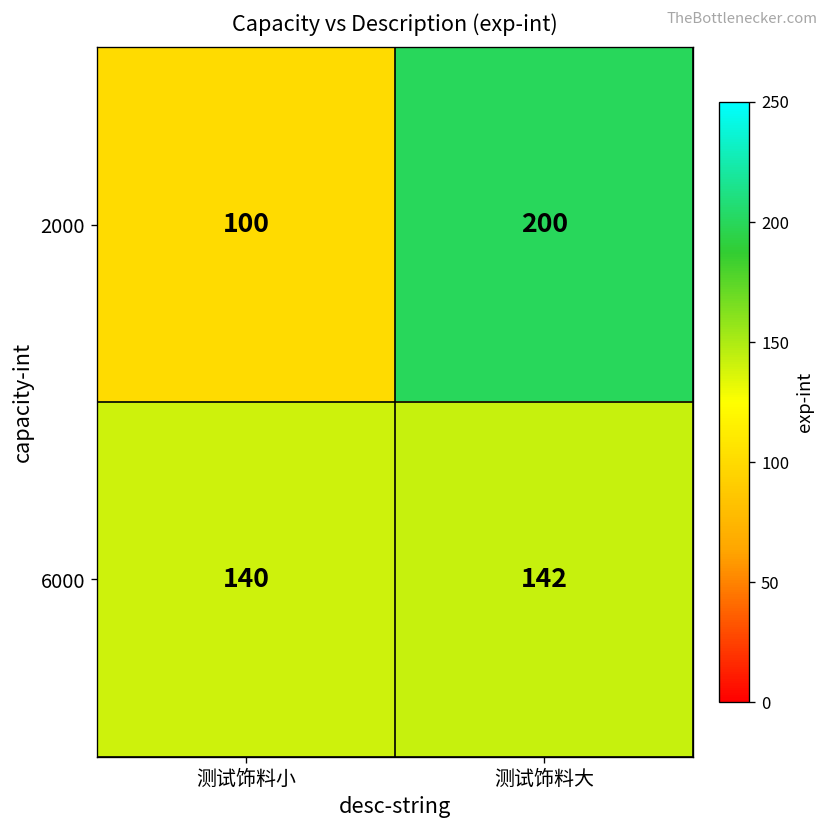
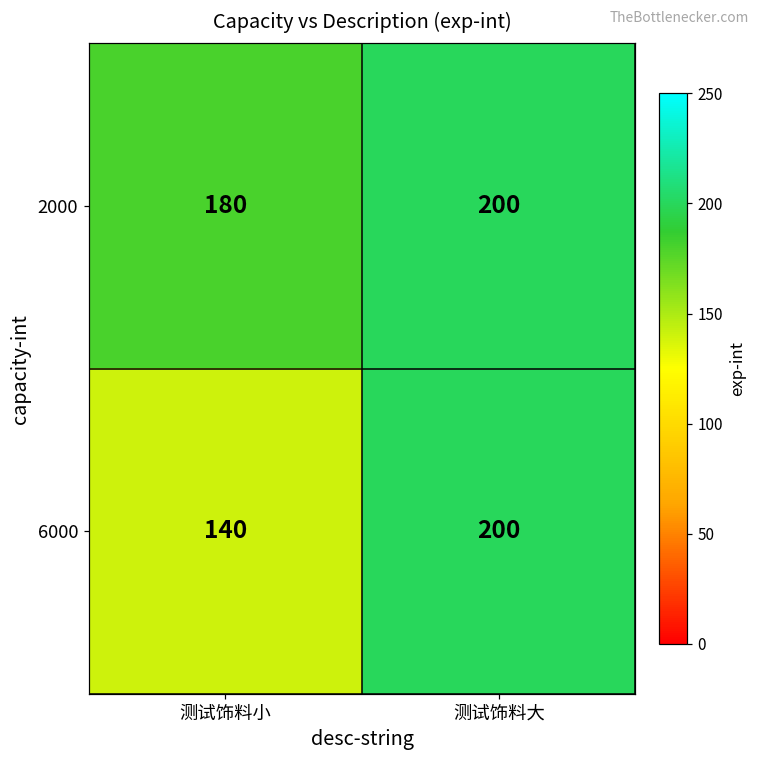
2000, 测试饰料小: 100 -> 180
6000, 测试饰料大: 142 -> 200
